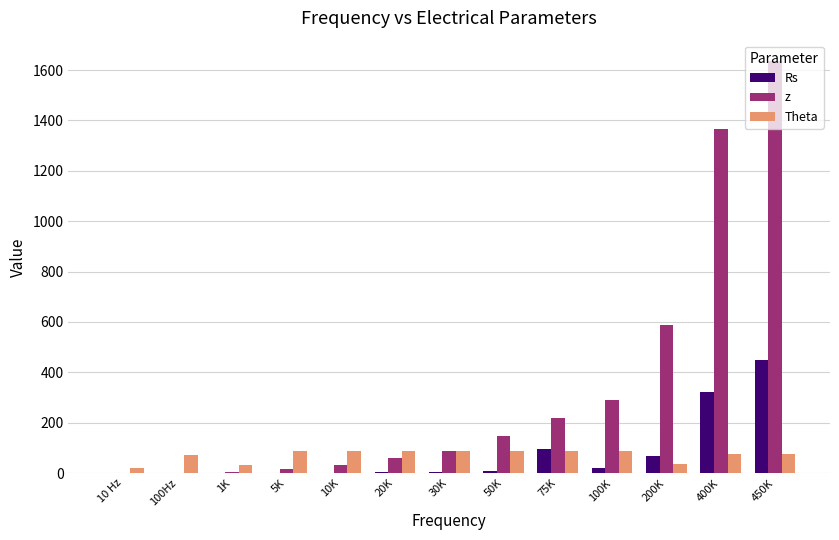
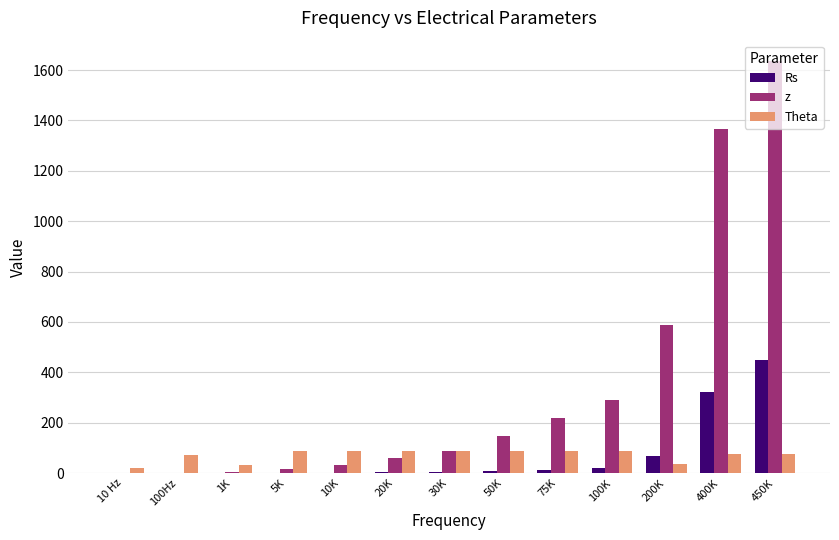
Rs, 75K: 100 -> 10
